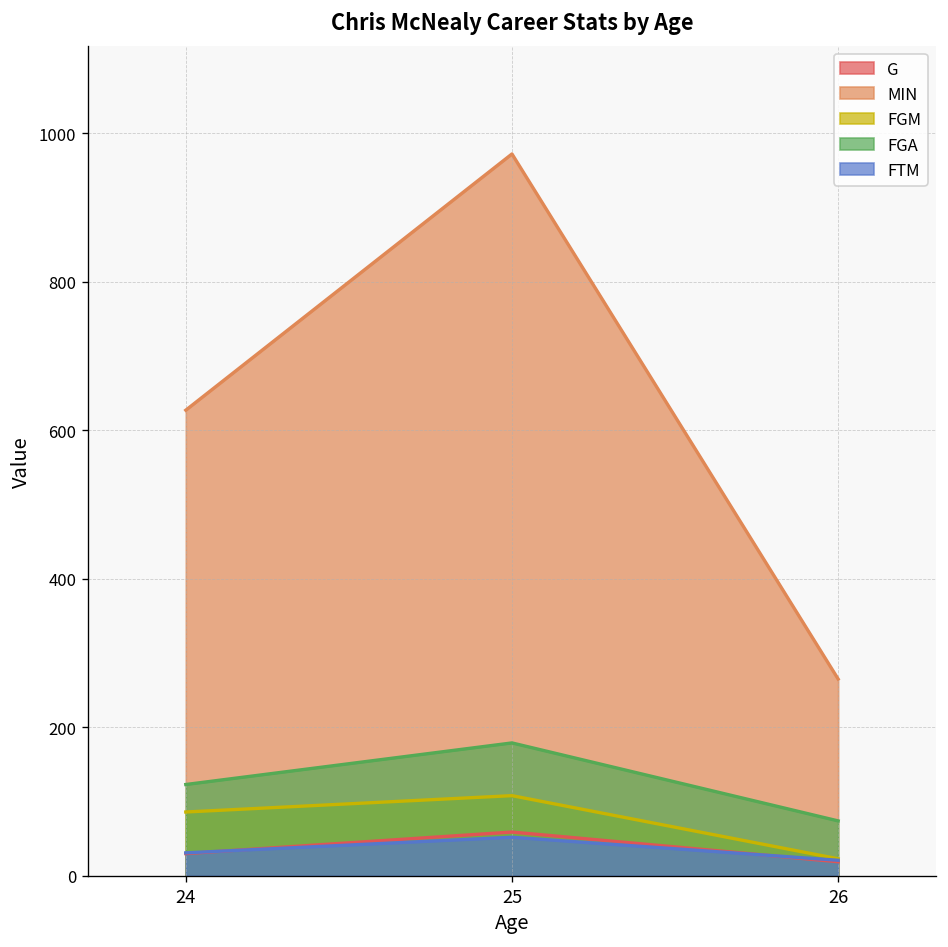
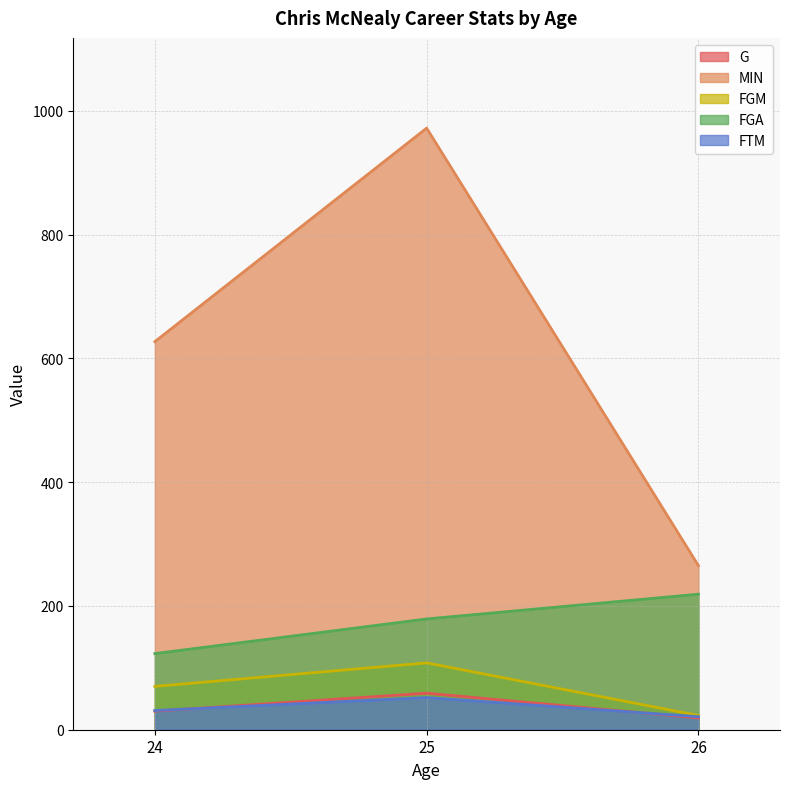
FGM, 24: 90 -> 70
FGA, 26: 70 -> 220
